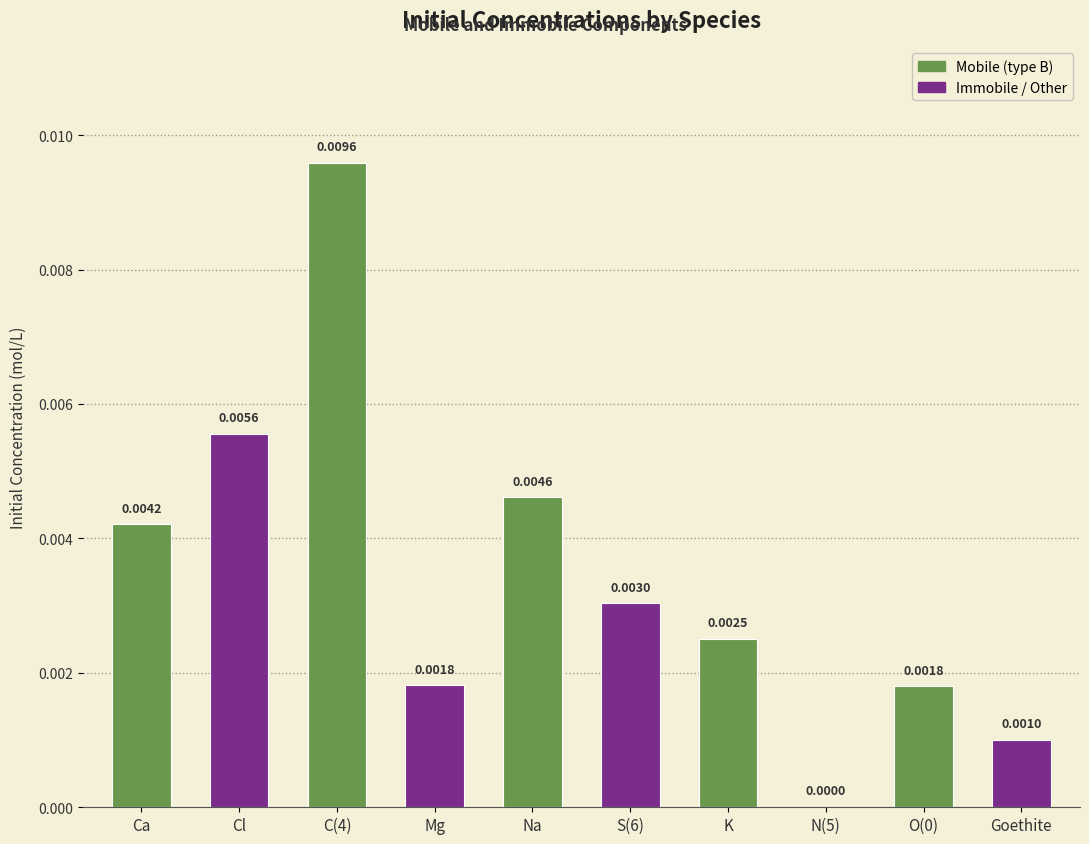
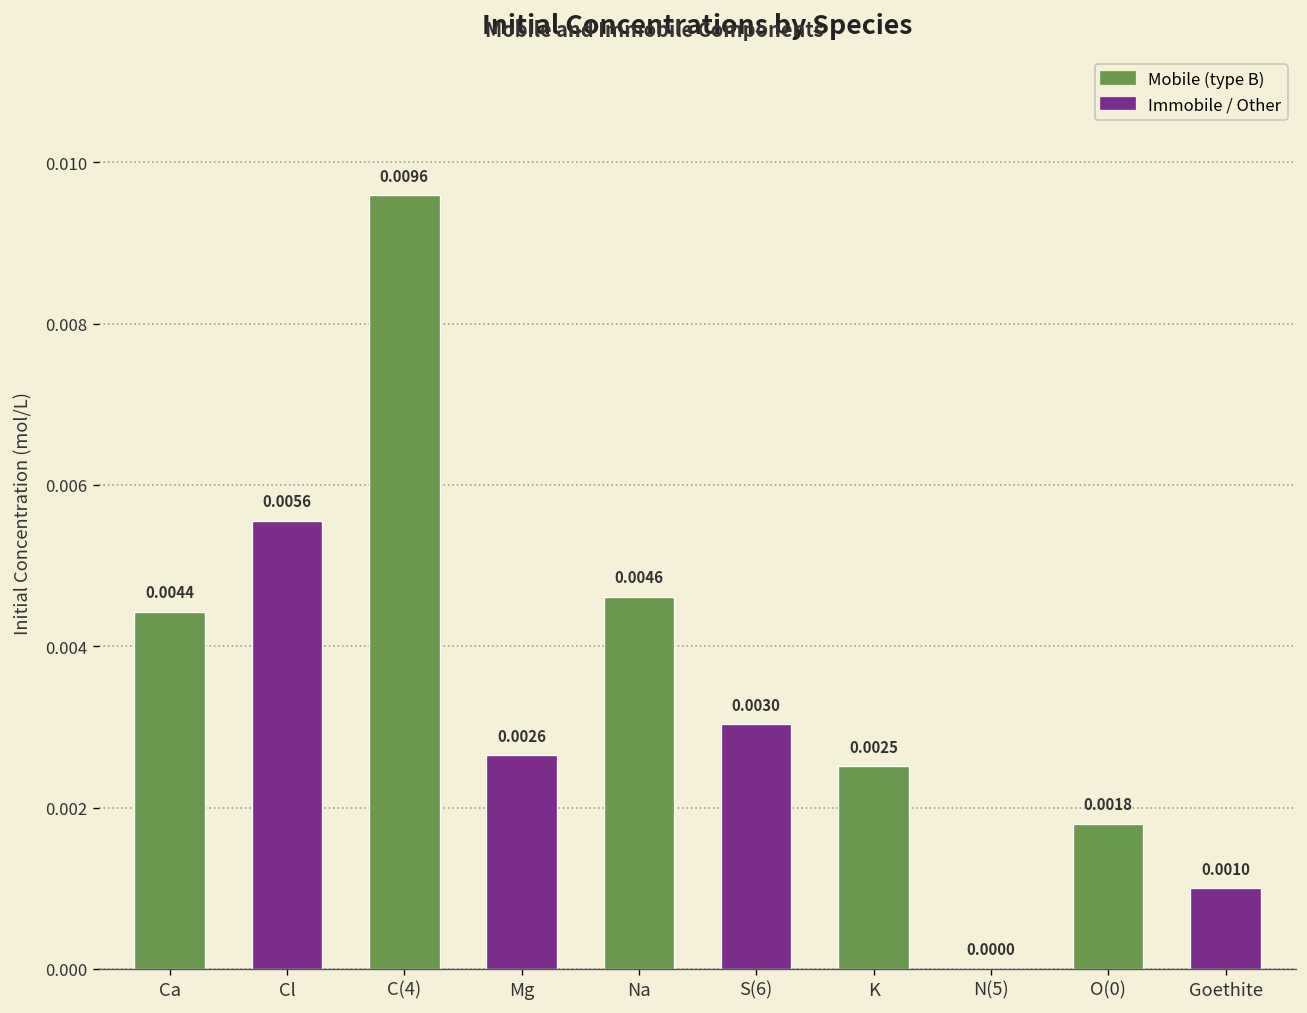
Ca: 0.0042 -> 0.0044
Mg: 0.0018 -> 0.0026
